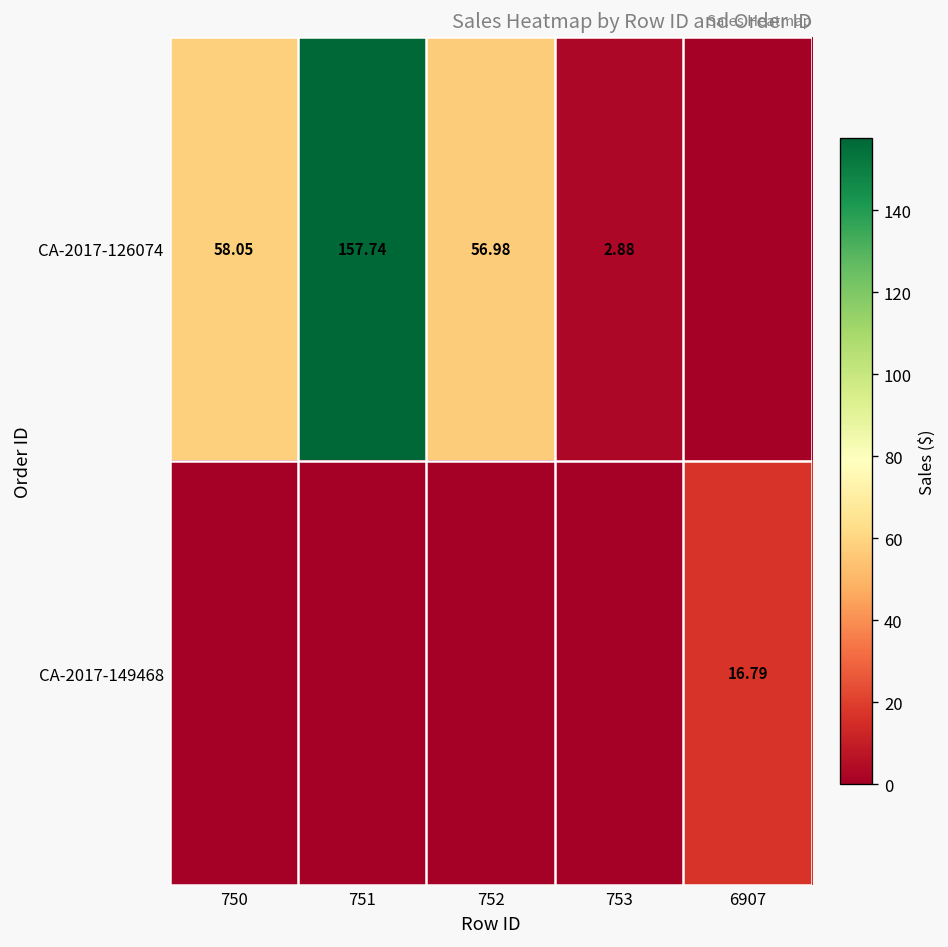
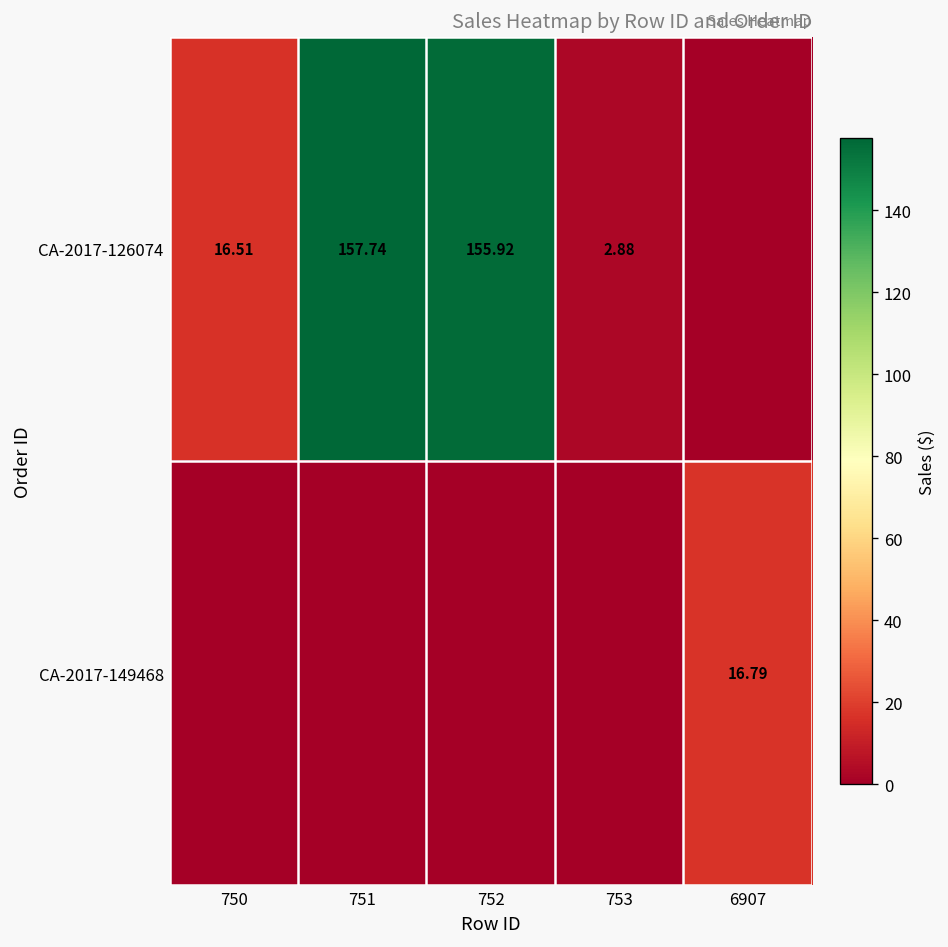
CA-2017-126074, 750: 58.05 -> 16.51
CA-2017-126074, 752: 56.98 -> 155.92
